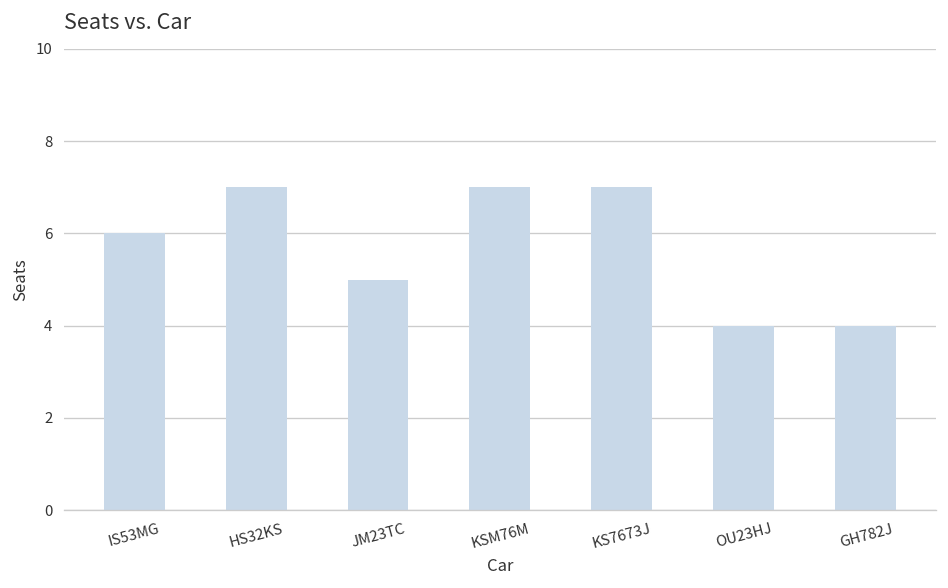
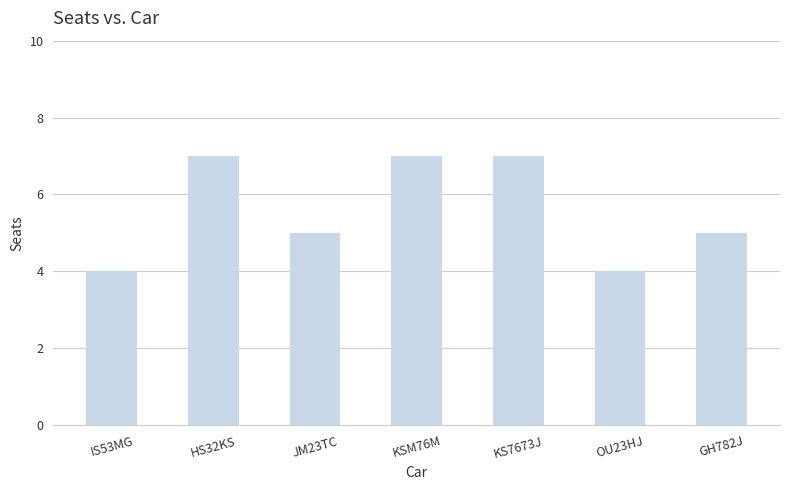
IS53MG: 6 -> 4
GH782J: 4 -> 5
